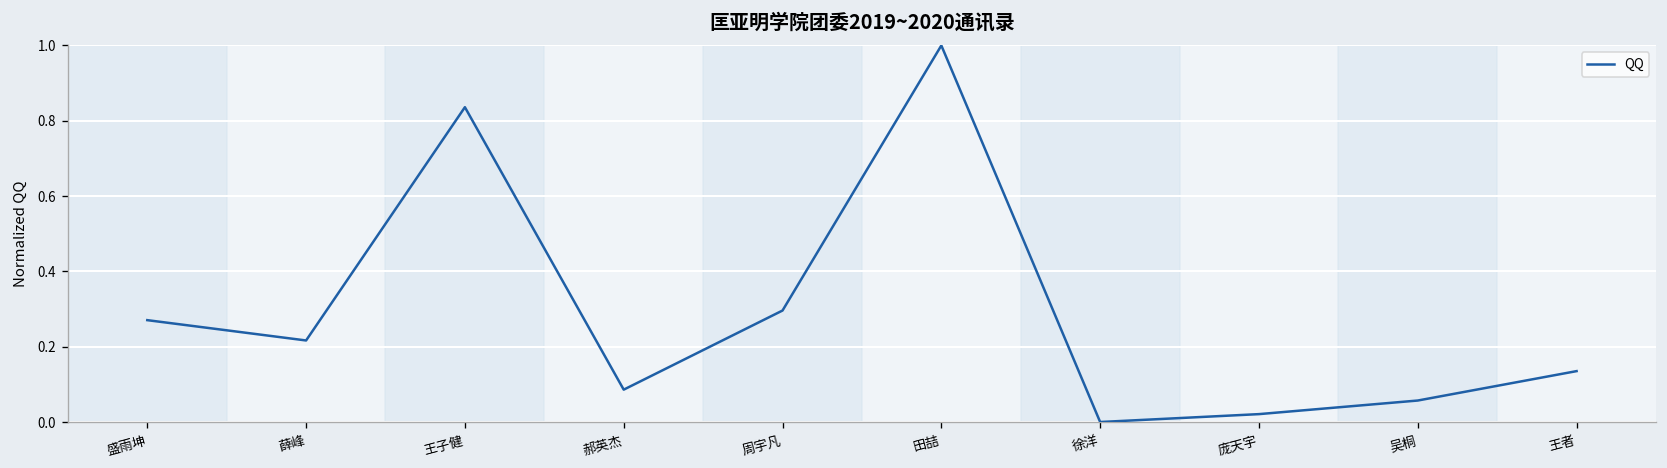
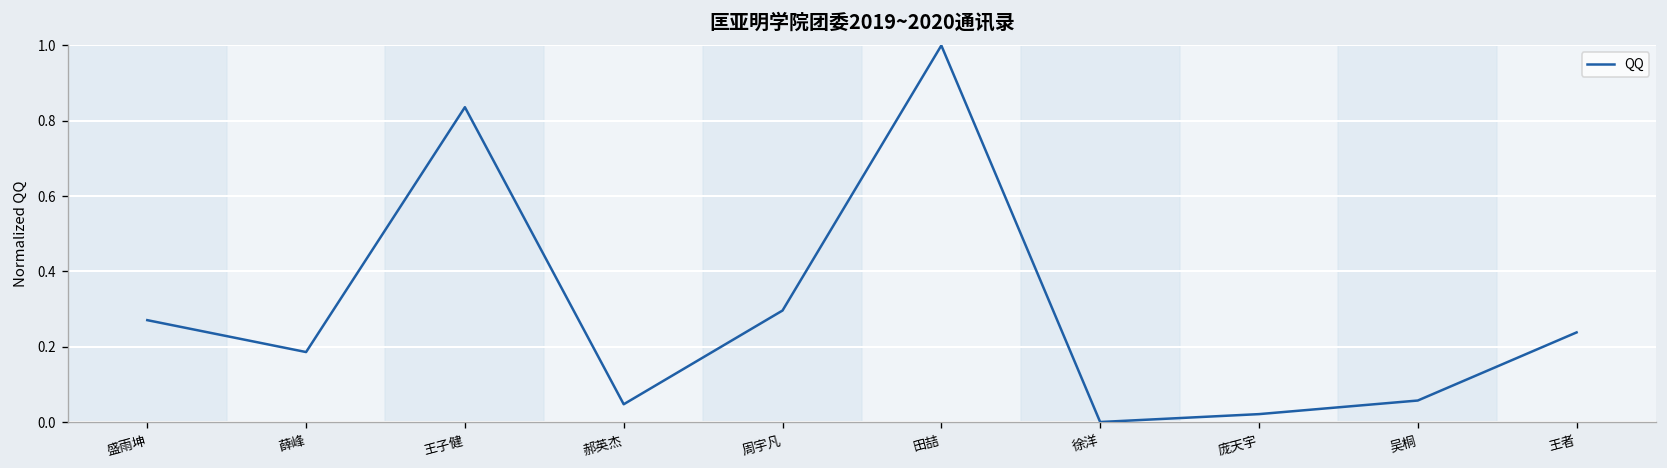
薛峰: 0.22 -> 0.19
郝英杰: 0.09 -> 0.05
王者: 0.14 -> 0.24
